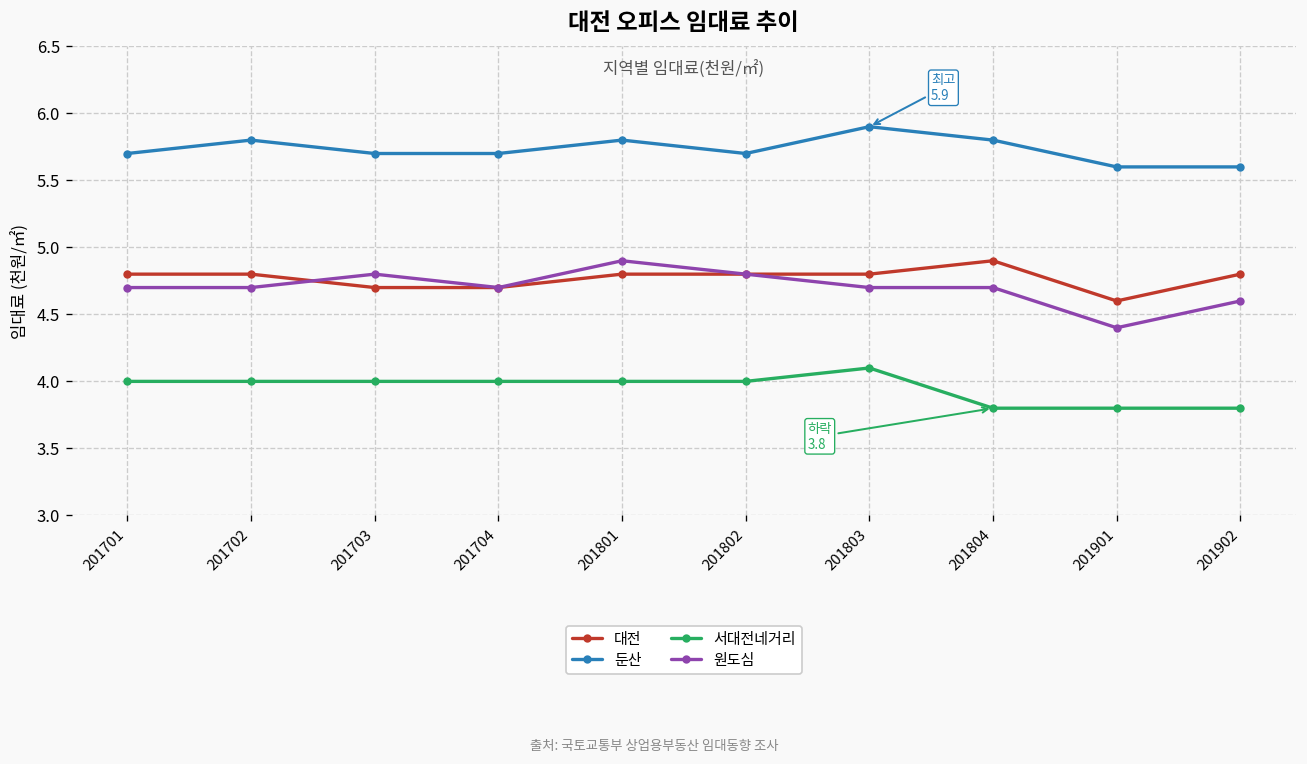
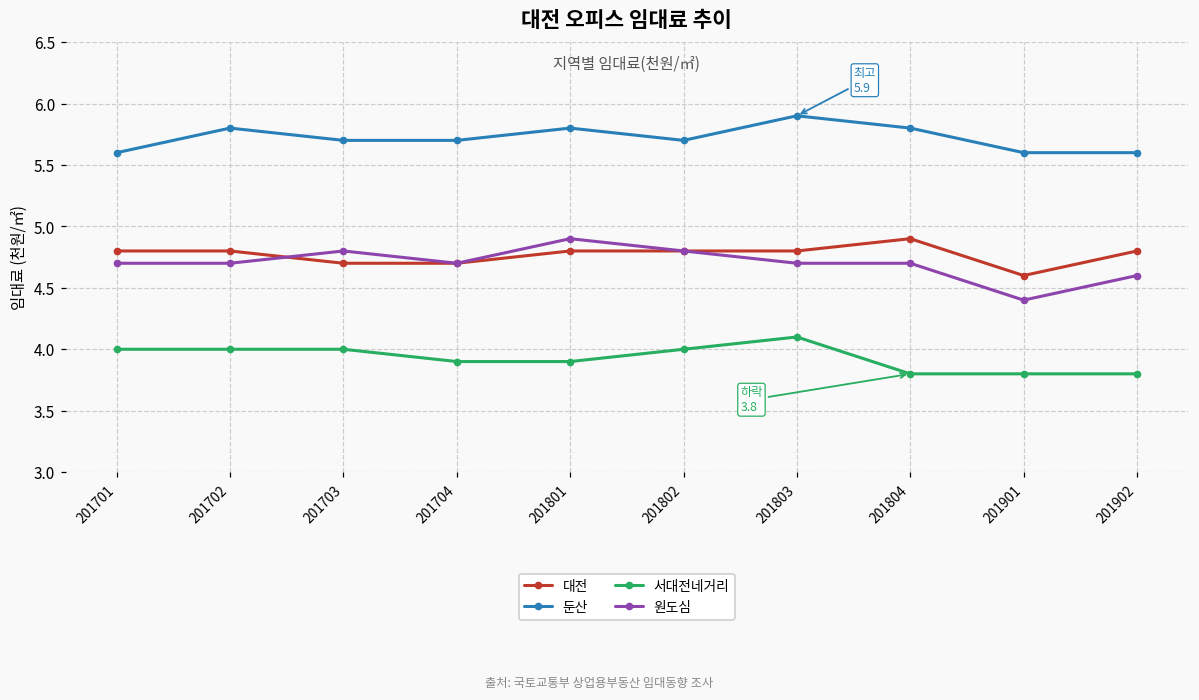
둔산, 201701: 5.7 -> 5.6
서대전네거리, 201704: 4.0 -> 3.9
서대전네거리, 201801: 4.0 -> 3.9
